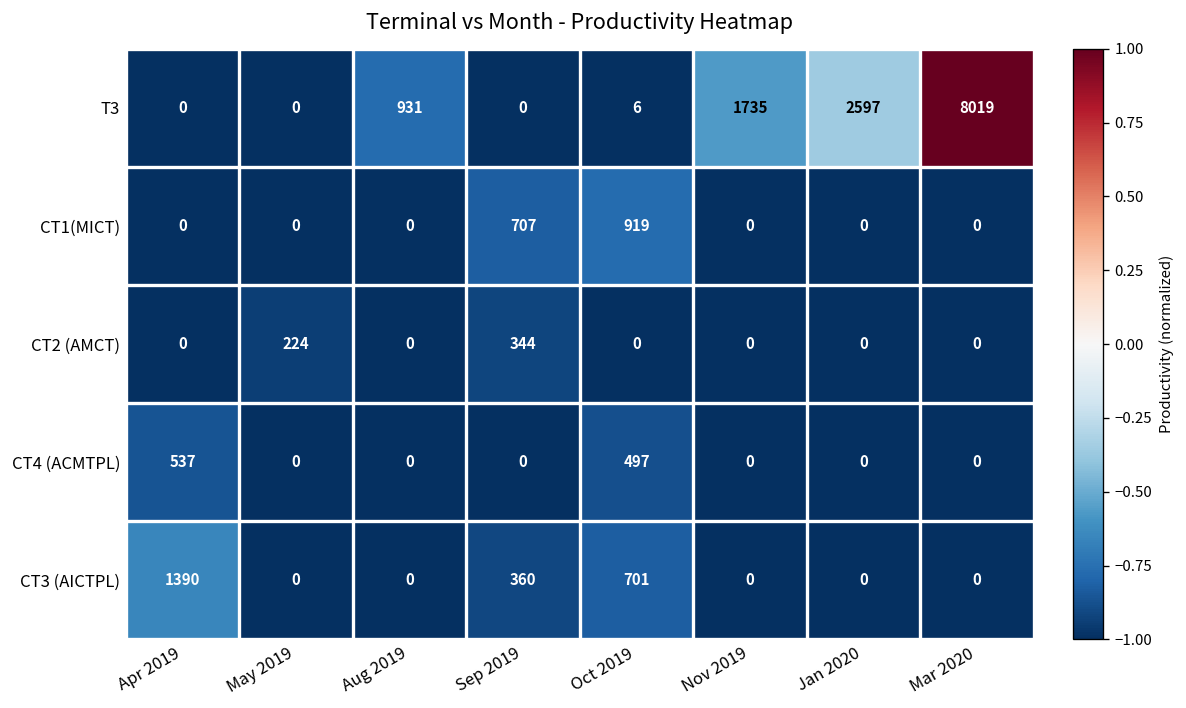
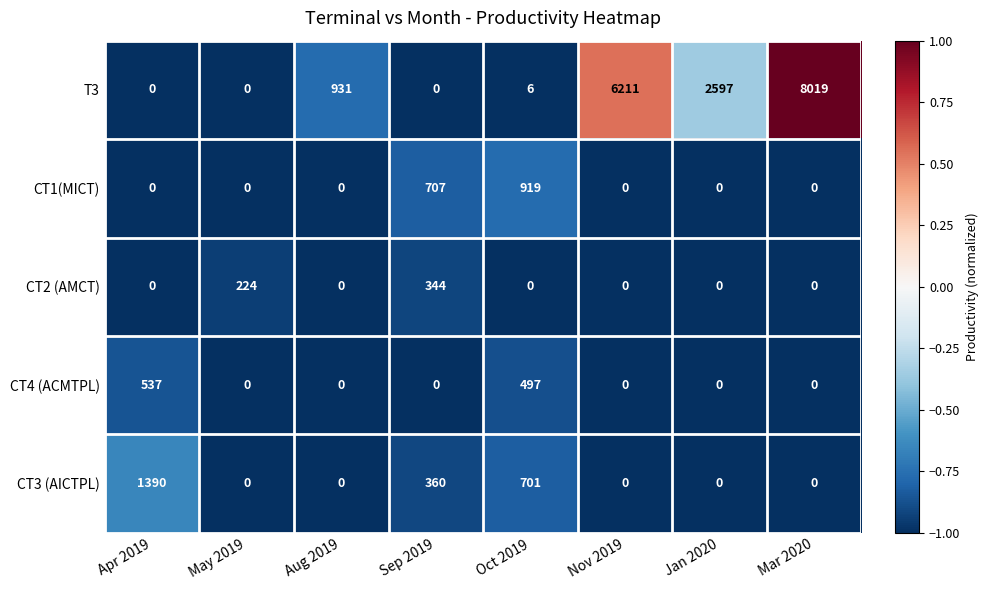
T3, Nov 2019: 1735 -> 6211
